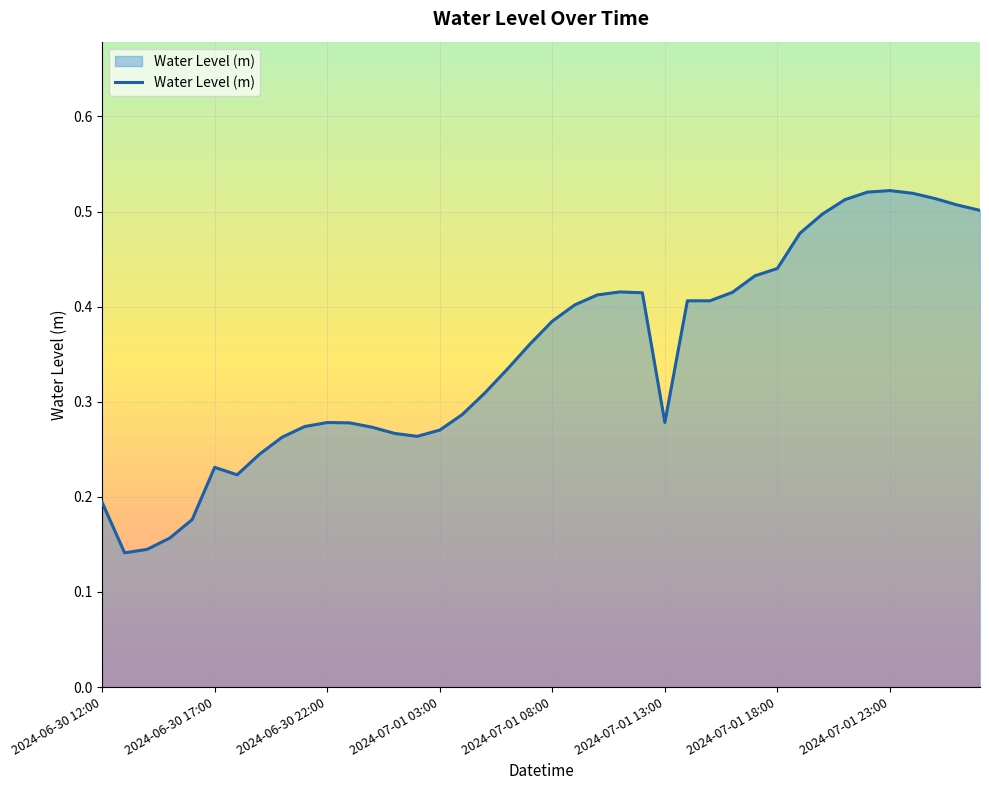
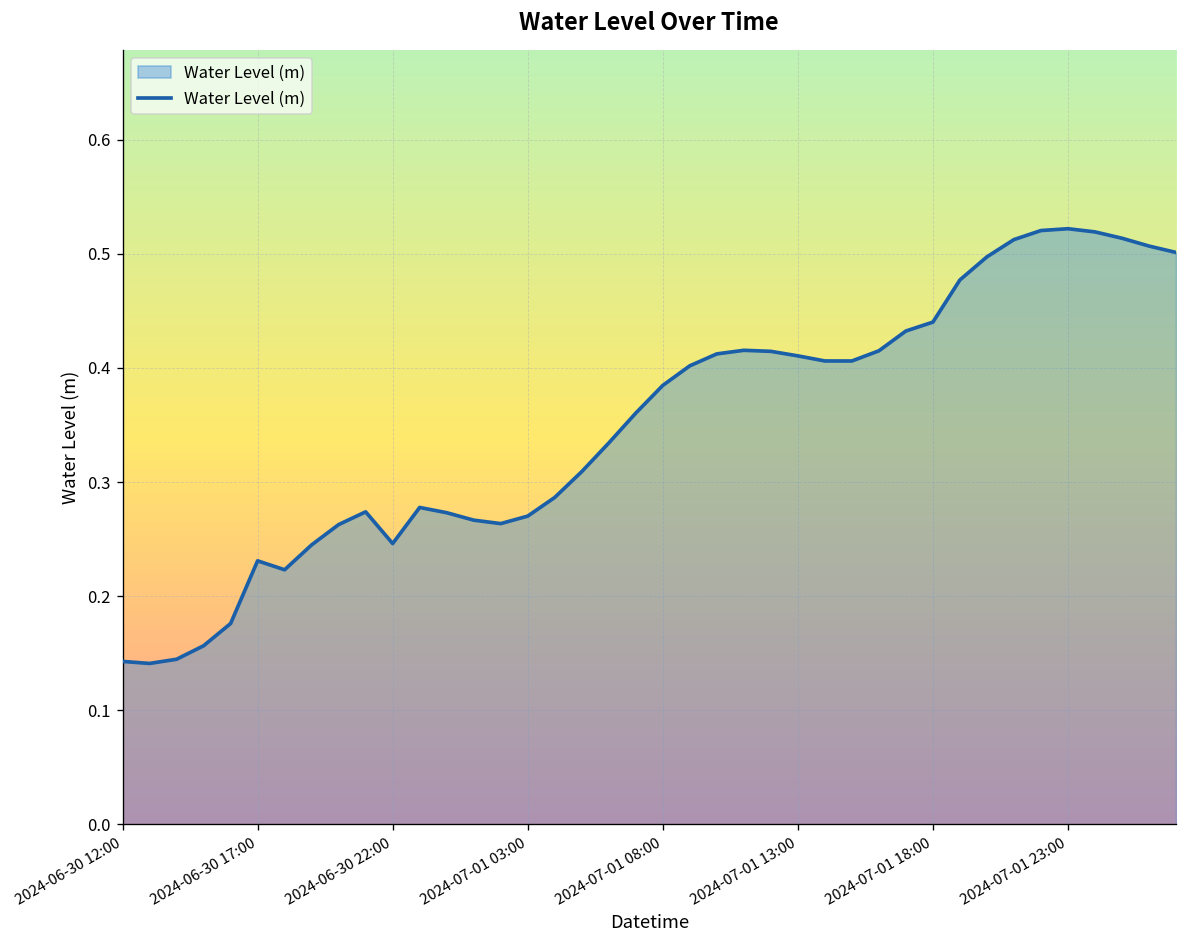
2024-06-30 12:00: 0.19 -> 0.14
2024-06-30 22:00: 0.28 -> 0.25
2024-07-01 13:00: 0.28 -> 0.41
